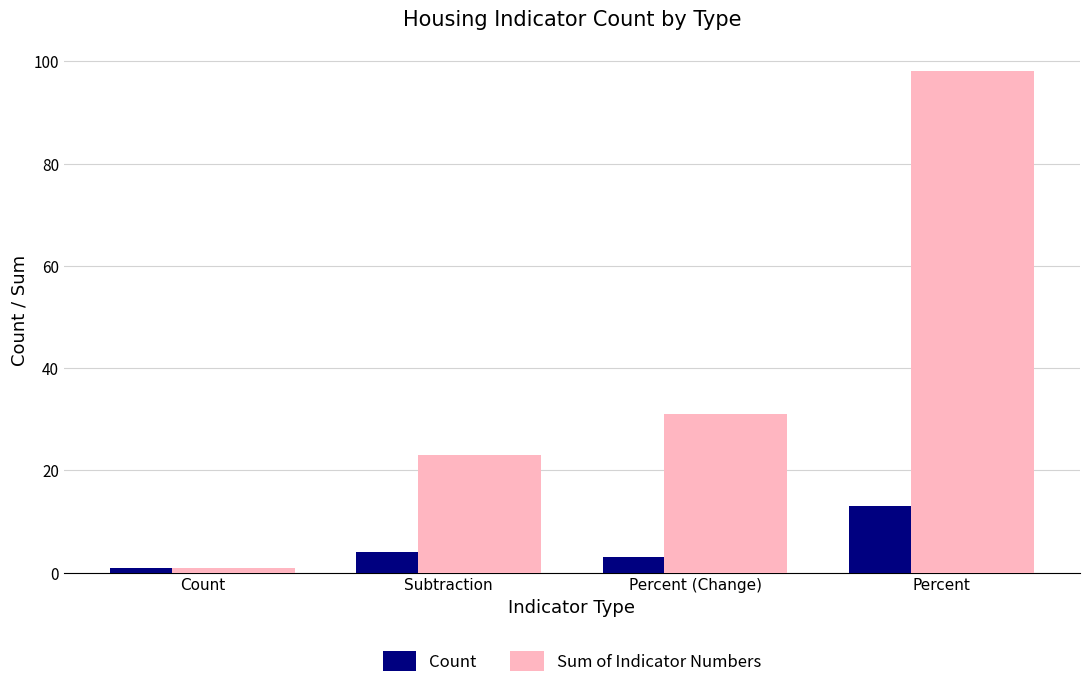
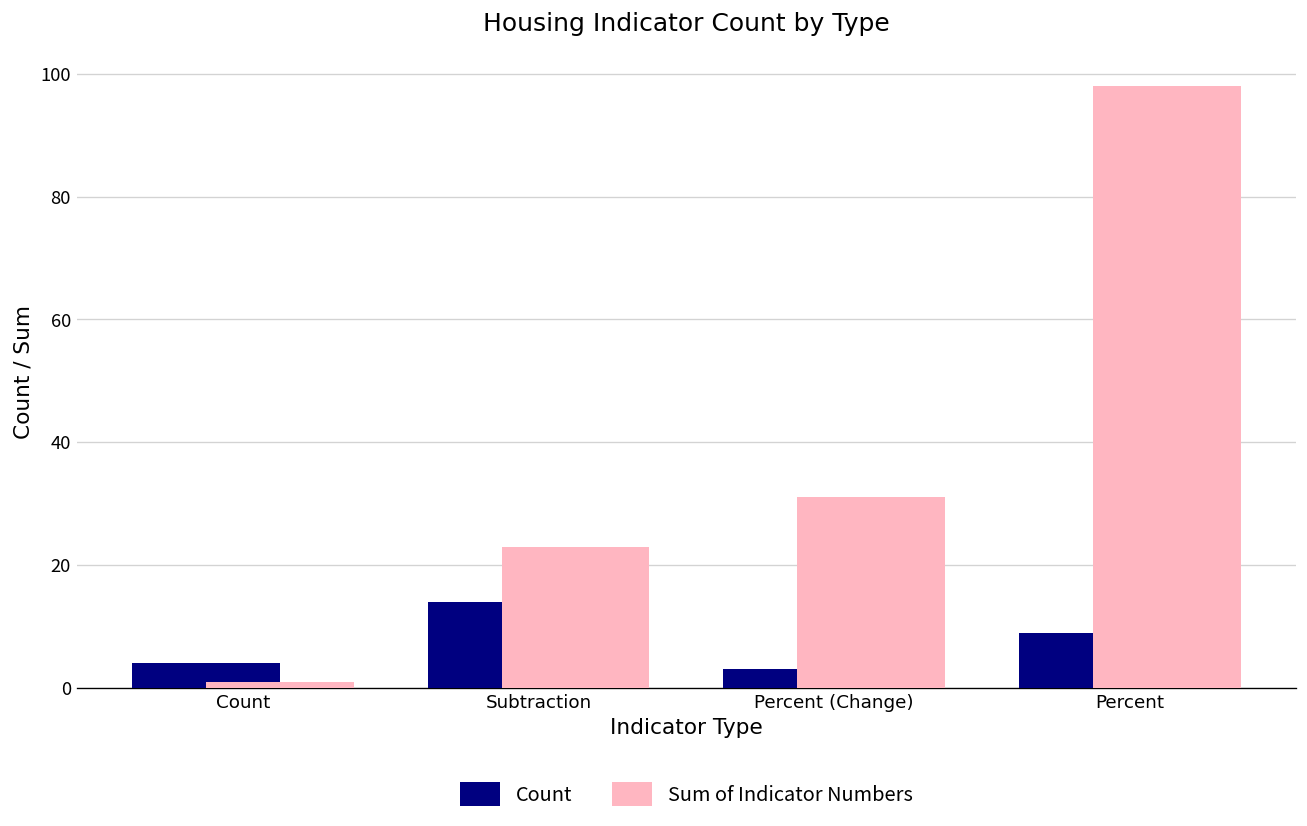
Count, Count: 1 -> 4
Count, Subtraction: 4 -> 14
Count, Percent: 13 -> 9
